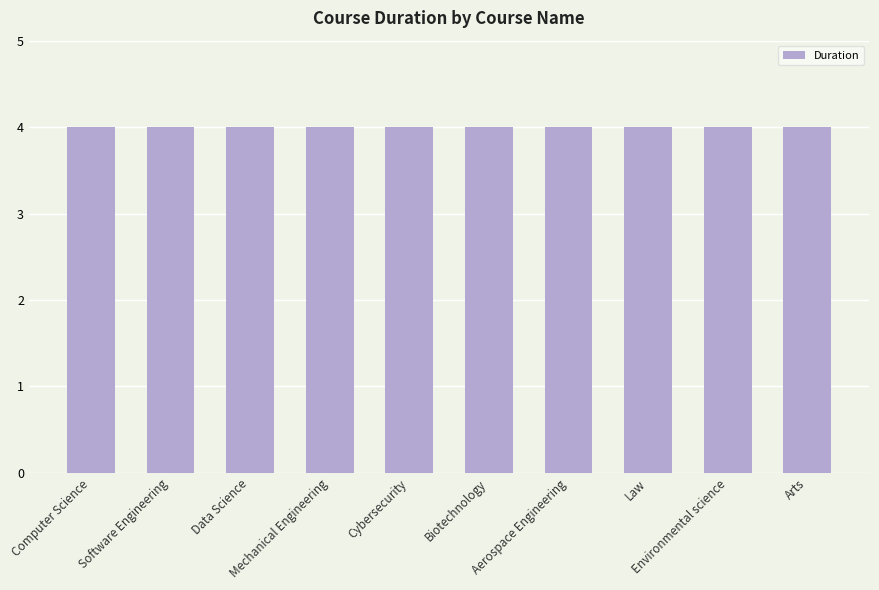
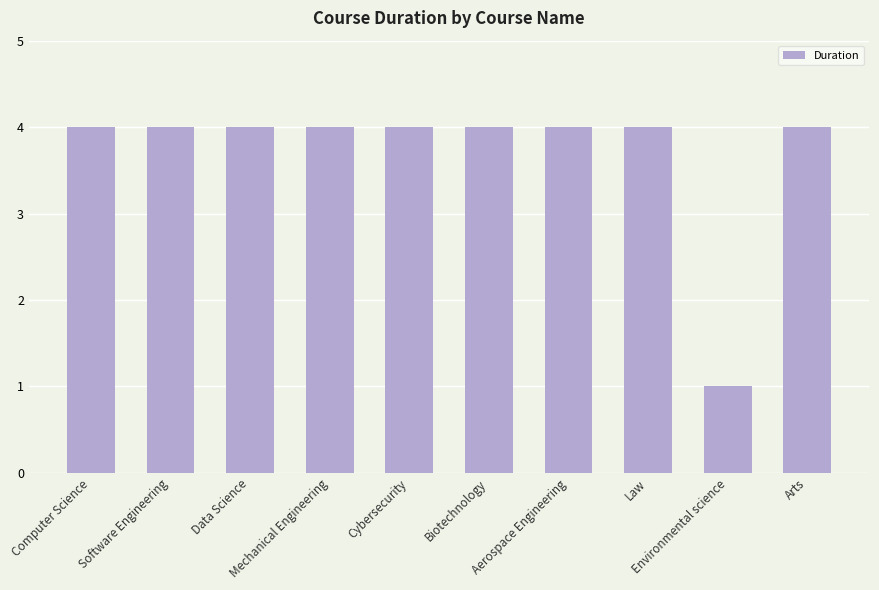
Environmental science: 4 -> 1
